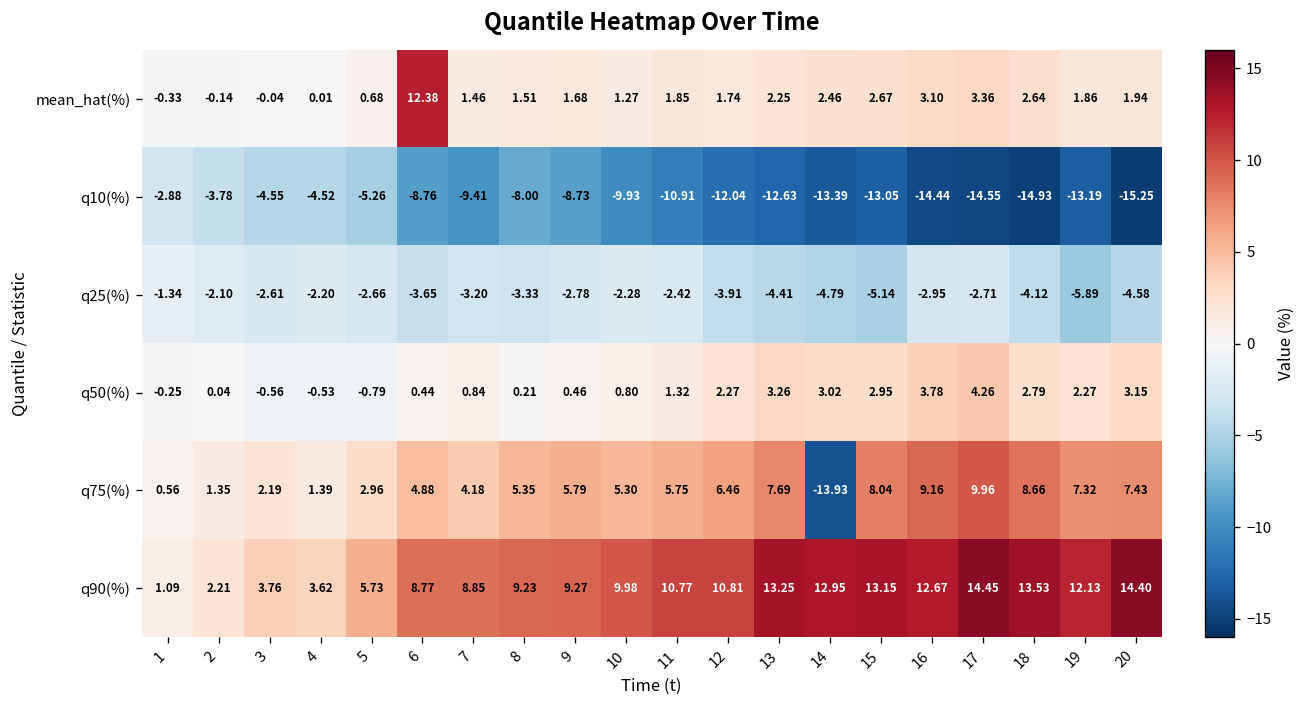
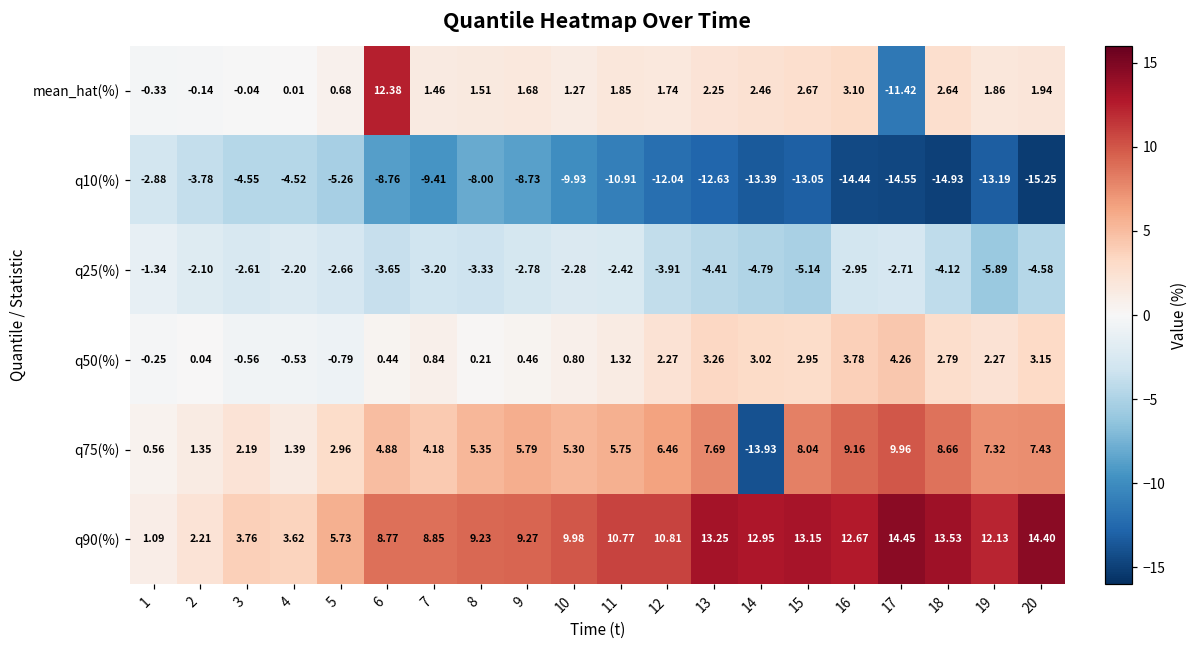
mean_hat(%), 17: 3.36 -> -11.42
